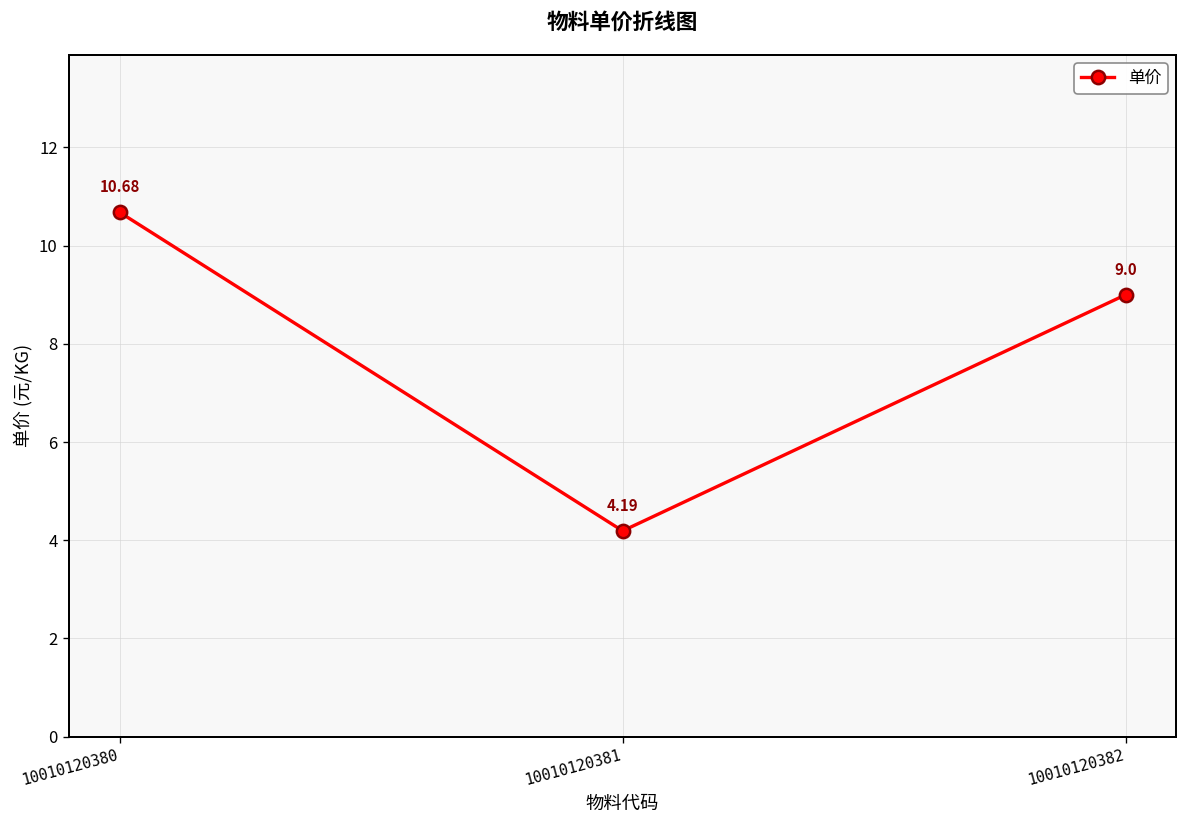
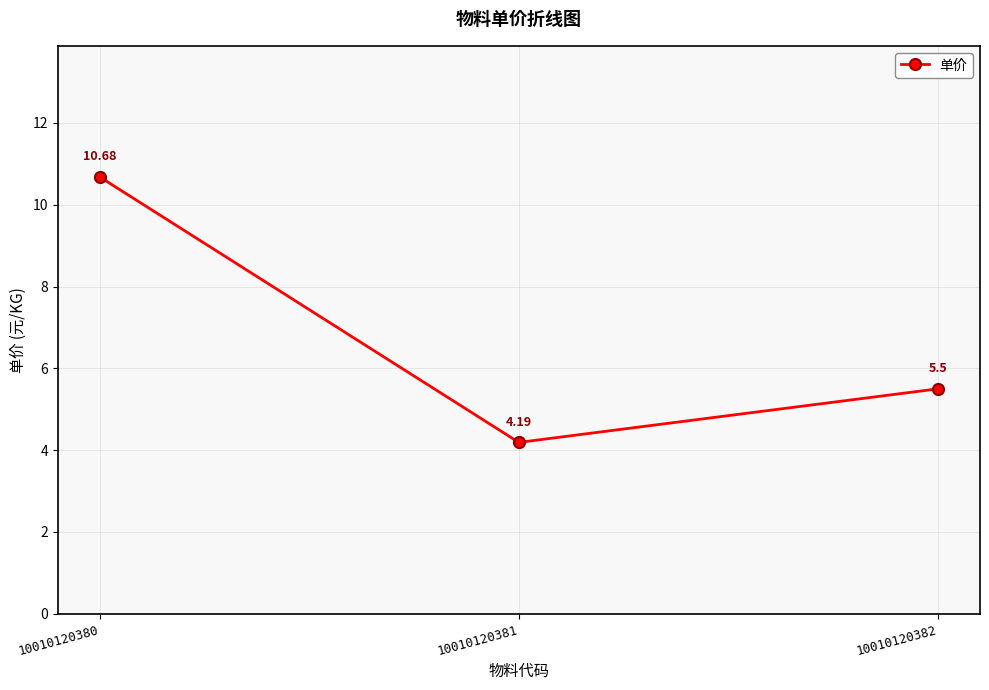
10010120382: 9.0 -> 5.5
